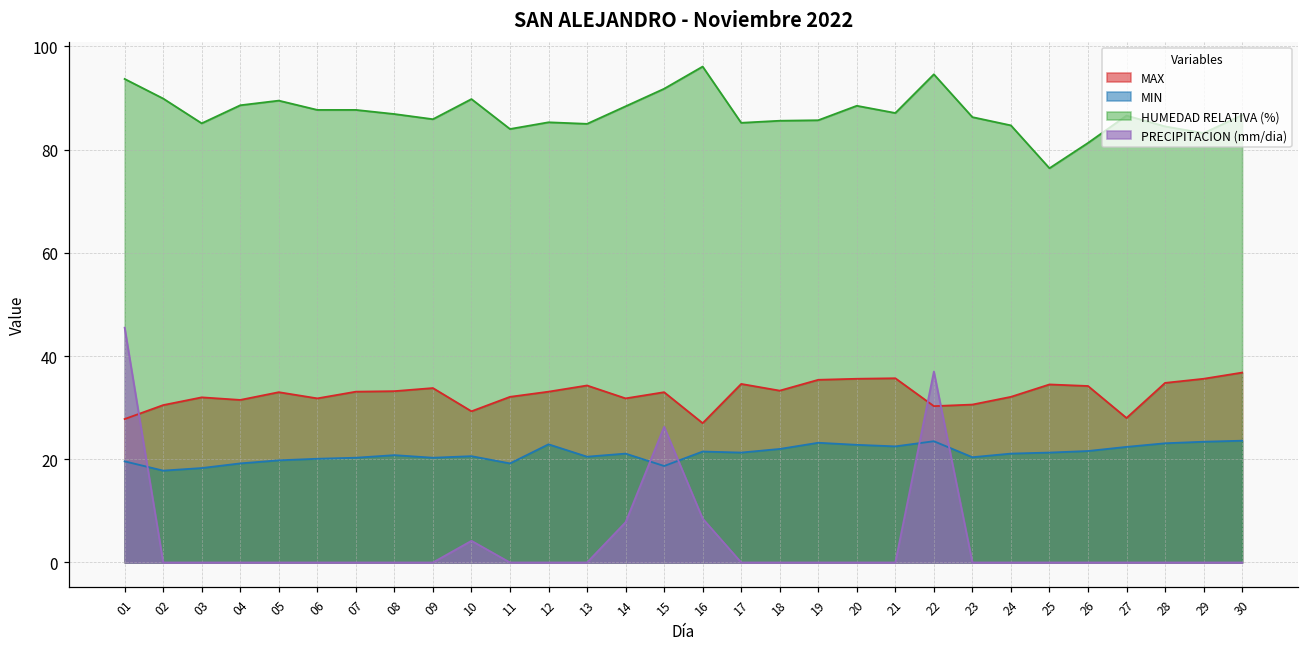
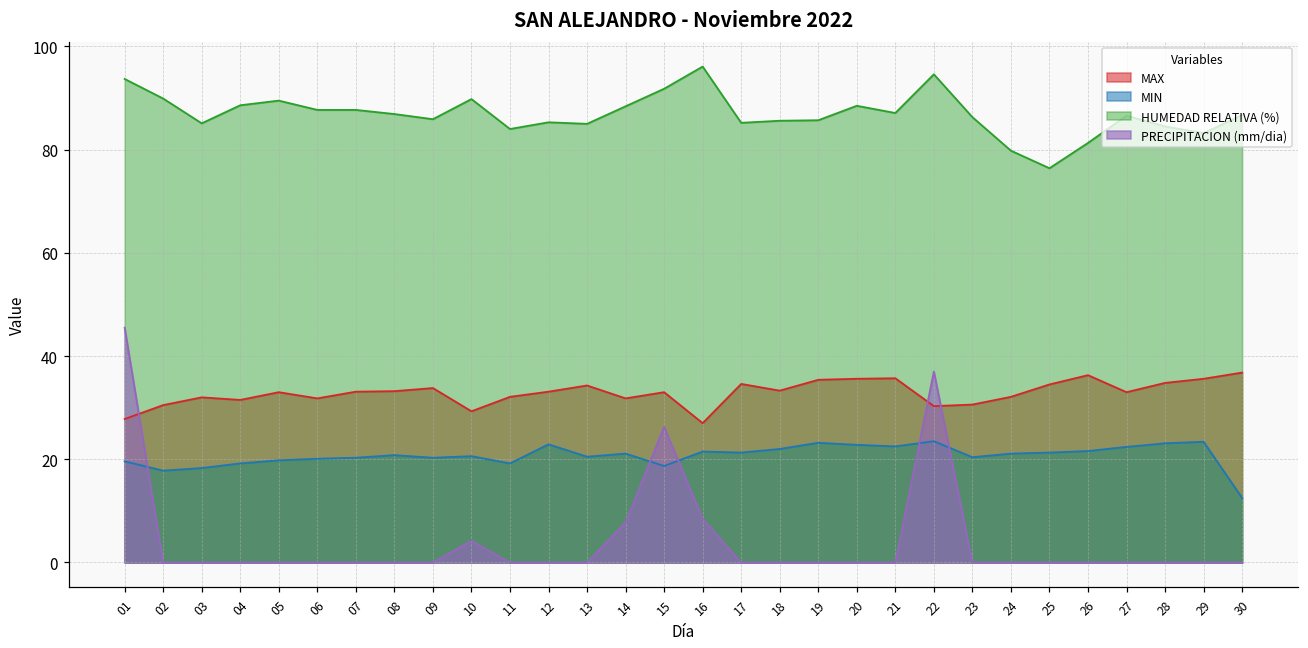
HUMEDAD RELATIVA (%), 24: 85 -> 80
MAX, 26: 34 -> 36
MAX, 27: 28 -> 33
MIN, 30: 24 -> 13
